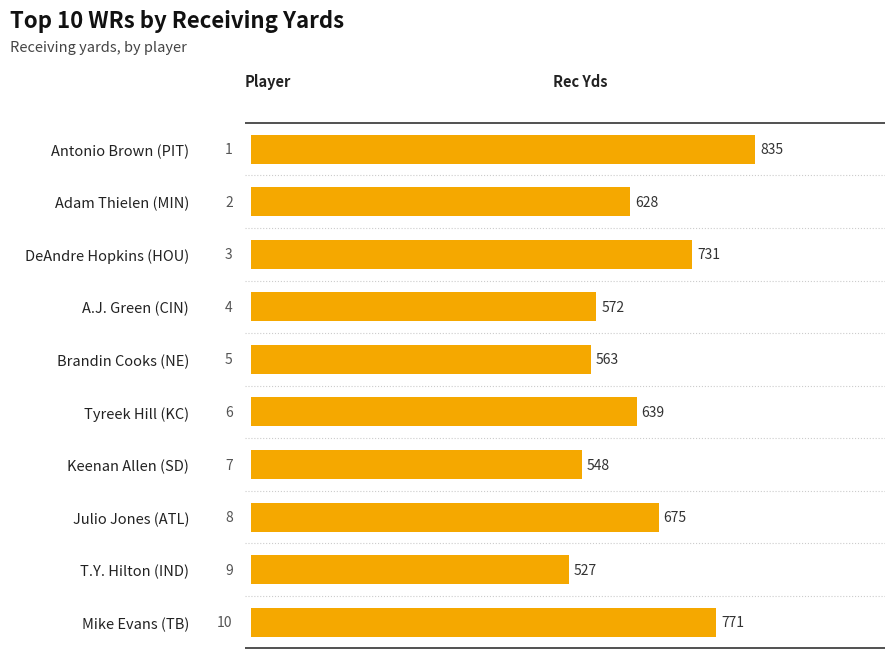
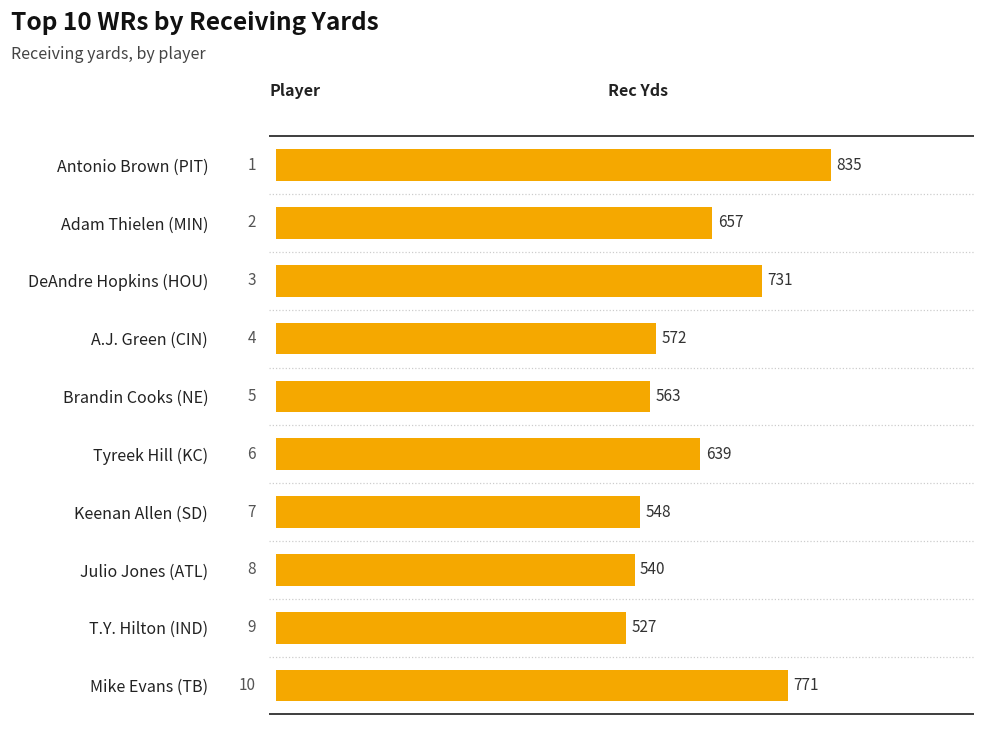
Adam Thielen (MIN): 628 -> 657
Julio Jones (ATL): 675 -> 540
